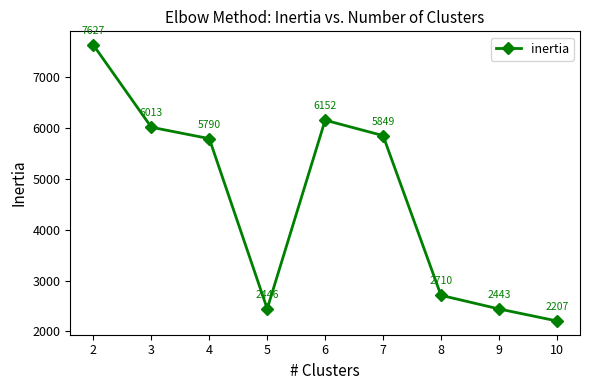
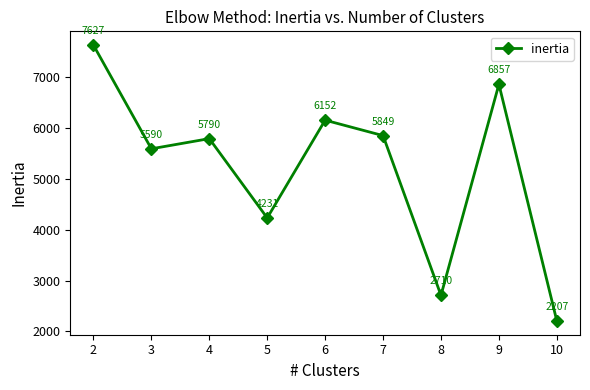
3: 6013 -> 5590
5: 2446 -> 4231
9: 2443 -> 6857
